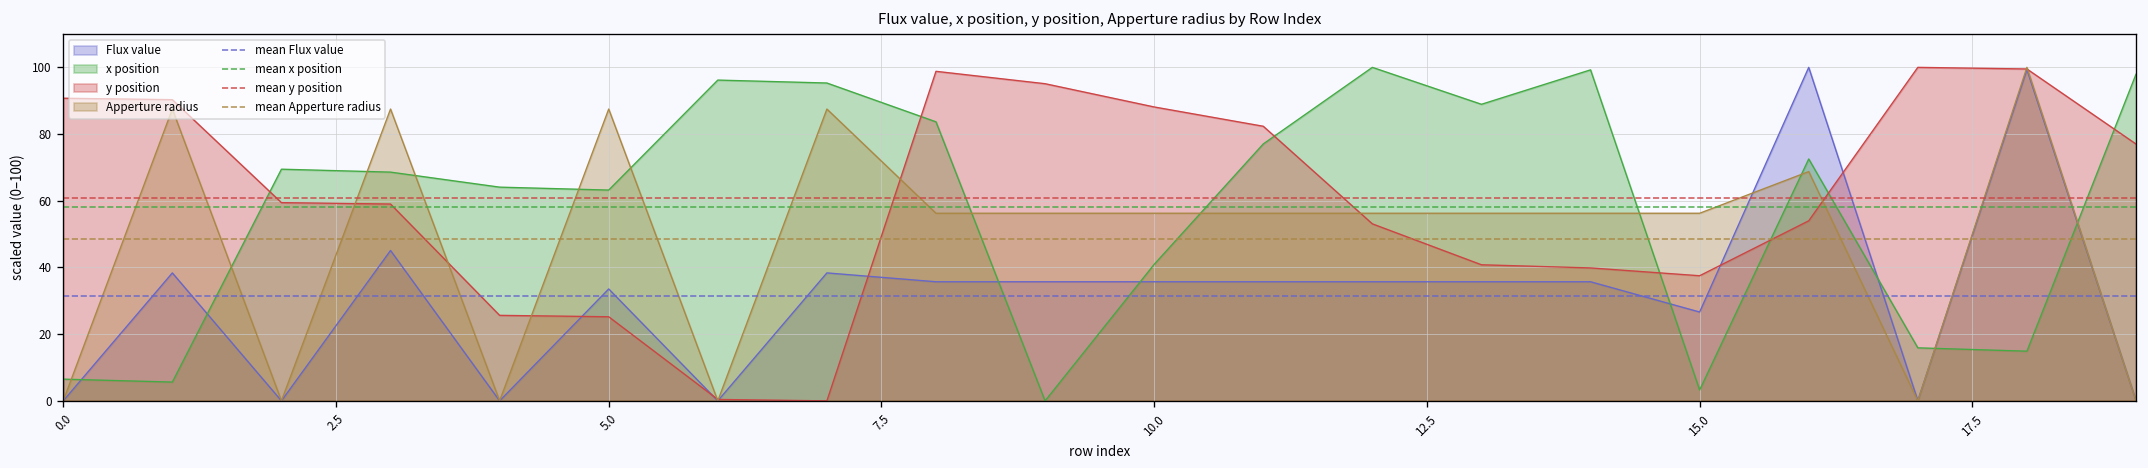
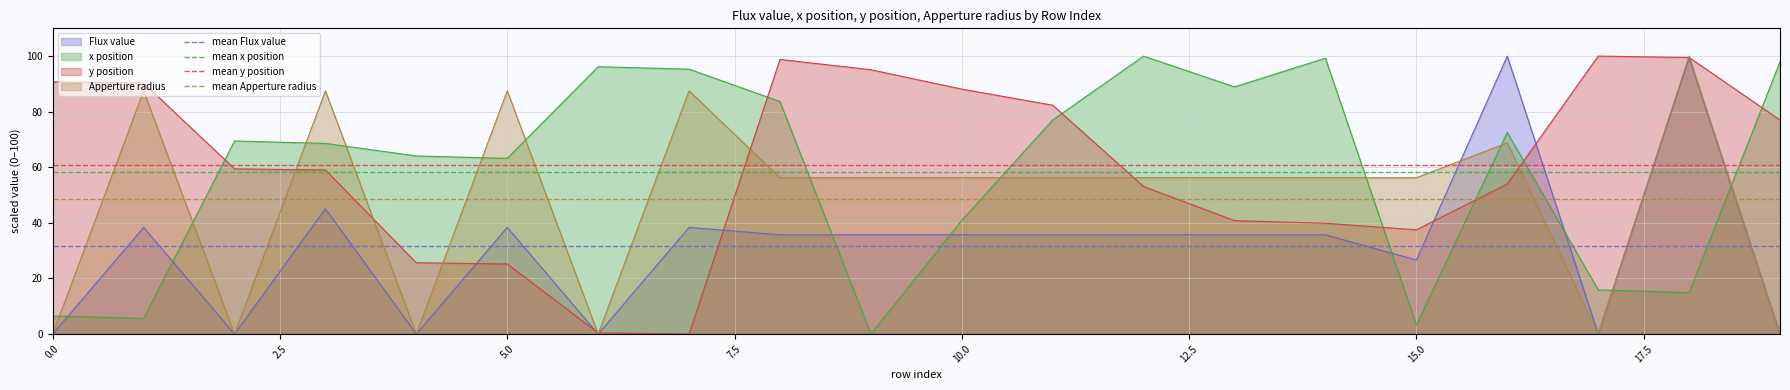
Flux value, 5.0: 34 -> 38
